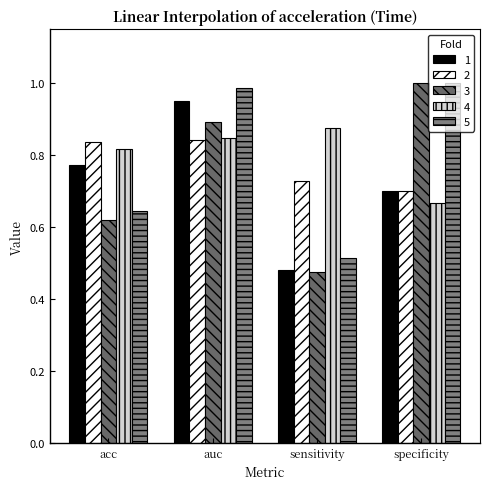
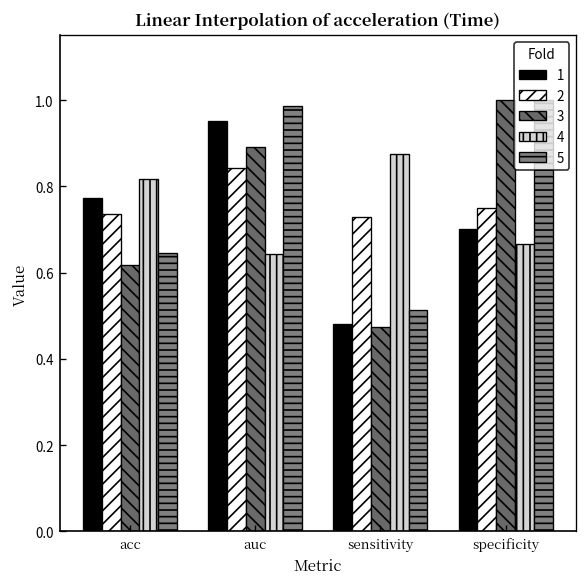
2, acc: 0.84 -> 0.74
4, auc: 0.85 -> 0.64
2, specificity: 0.70 -> 0.75
